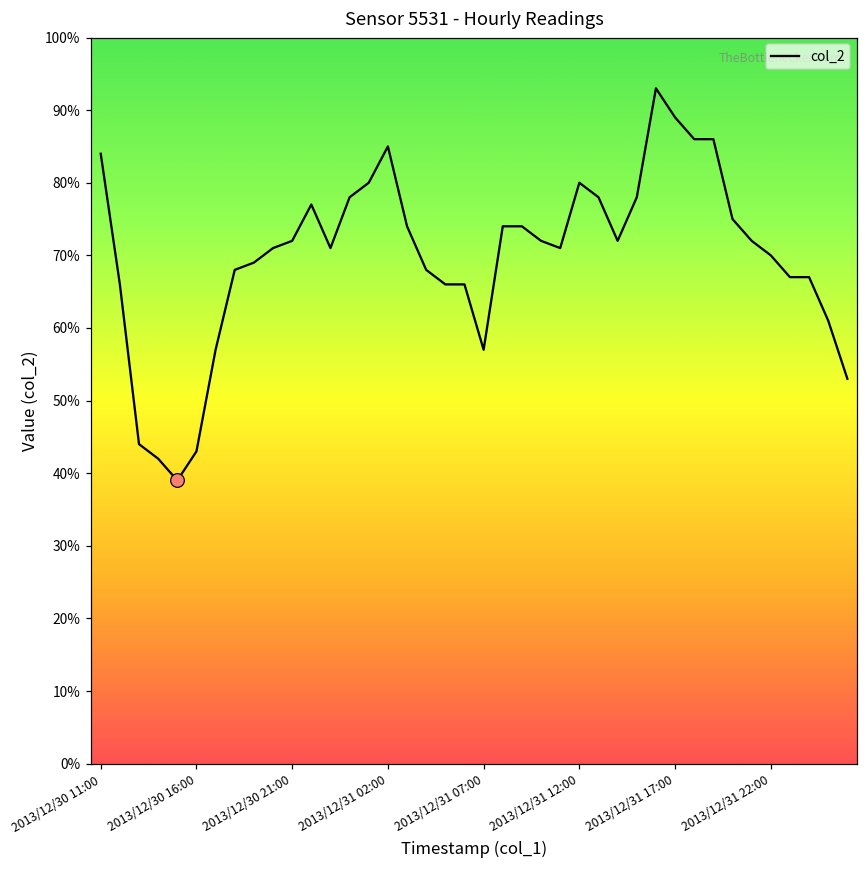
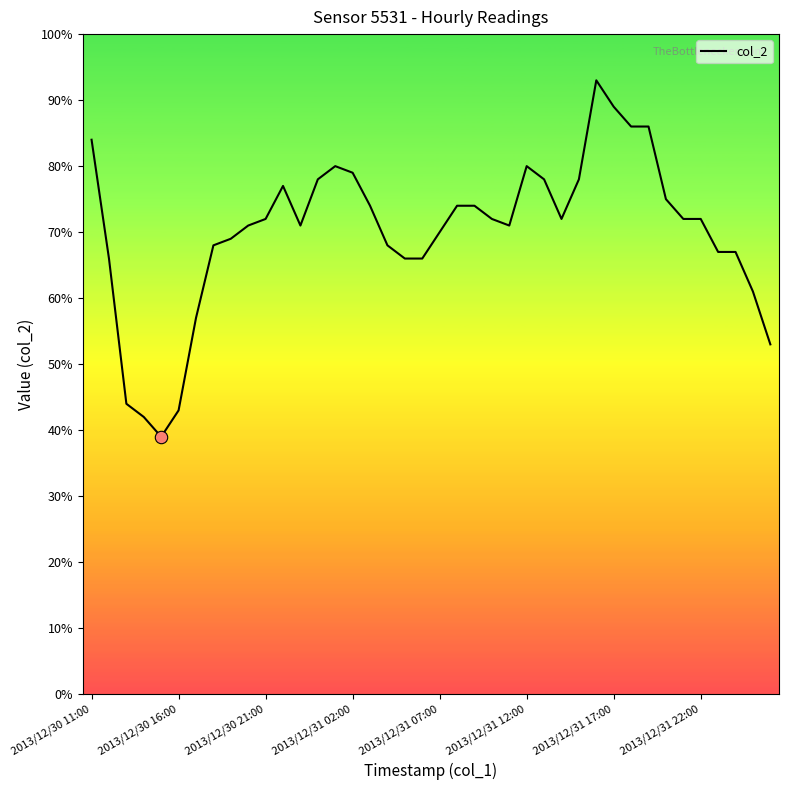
col_2, 2013/12/31 02:00: 85% -> 79%
col_2, 2013/12/31 07:00: 57% -> 70%
col_2, 2013/12/31 22:00: 70% -> 72%
